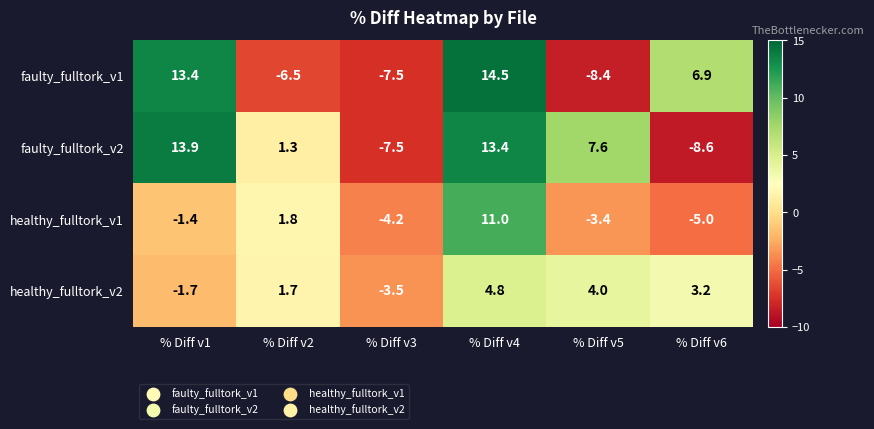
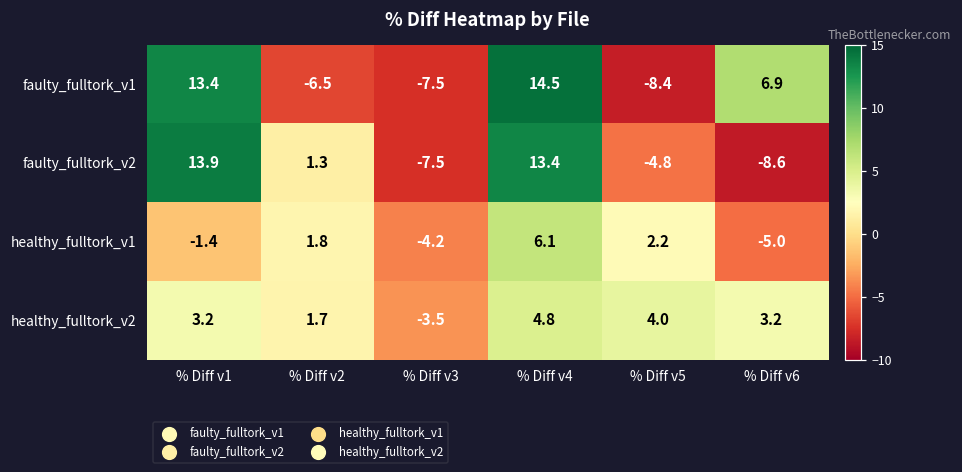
faulty_fulltork_v2, % Diff v5: 7.6 -> -4.8
healthy_fulltork_v1, % Diff v4: 11.0 -> 6.1
healthy_fulltork_v1, % Diff v5: -3.4 -> 2.2
healthy_fulltork_v2, % Diff v1: -1.7 -> 3.2
